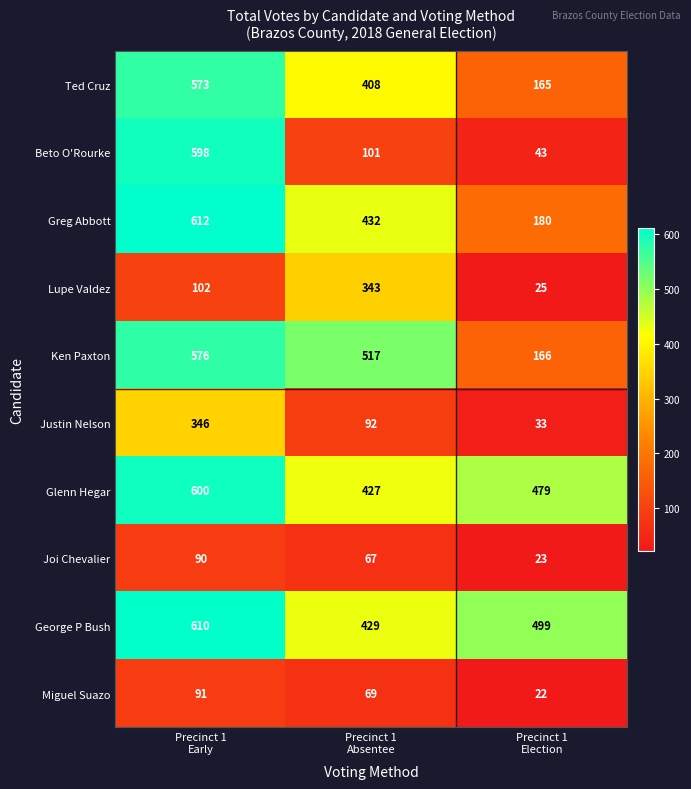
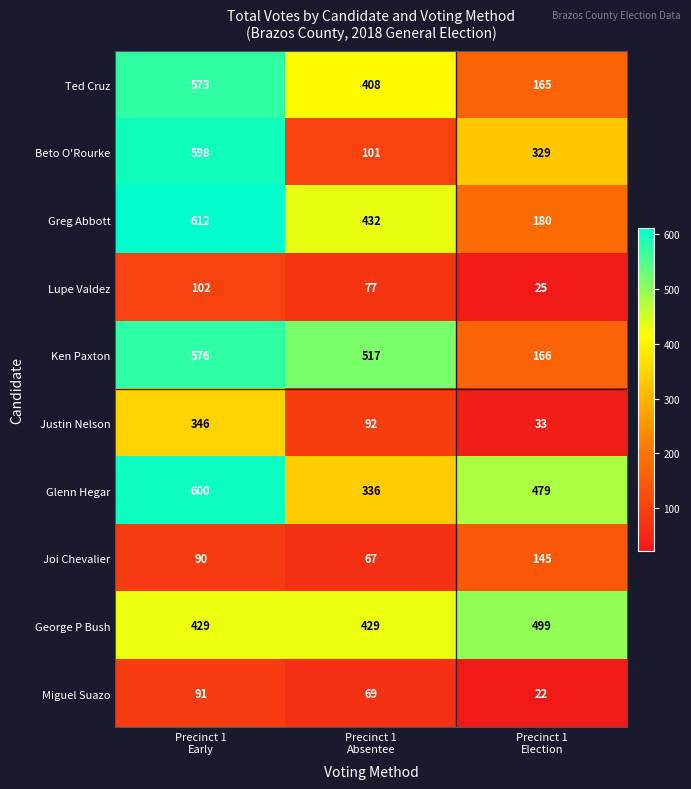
Beto O'Rourke, Precinct 1 Election: 43 -> 329
Lupe Valdez, Precinct 1 Absentee: 343 -> 77
Glenn Hegar, Precinct 1 Absentee: 427 -> 336
Joi Chevalier, Precinct 1 Election: 23 -> 145
George P Bush, Precinct 1 Early: 610 -> 429
